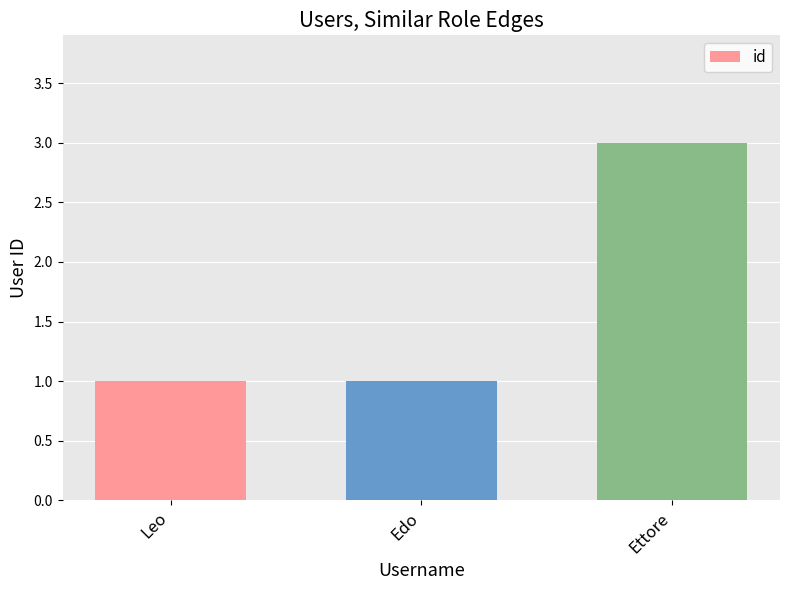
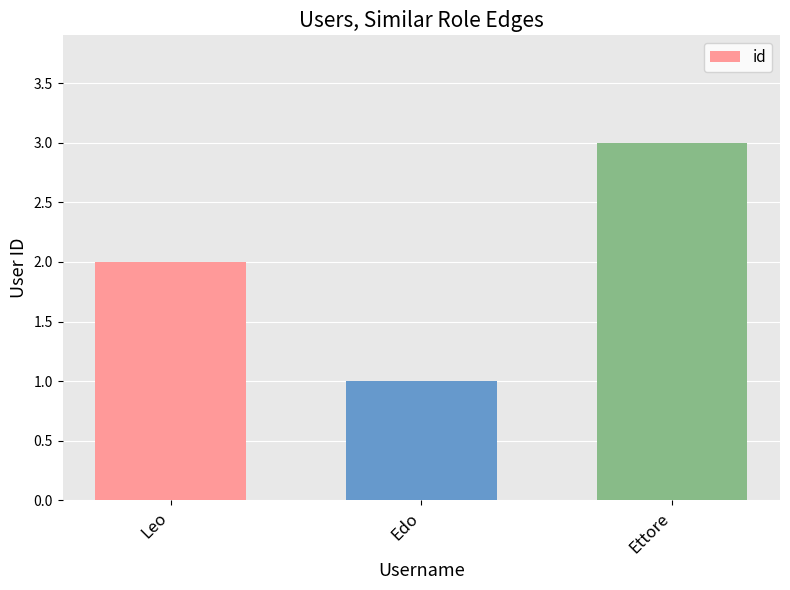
Leo: 1 -> 2
